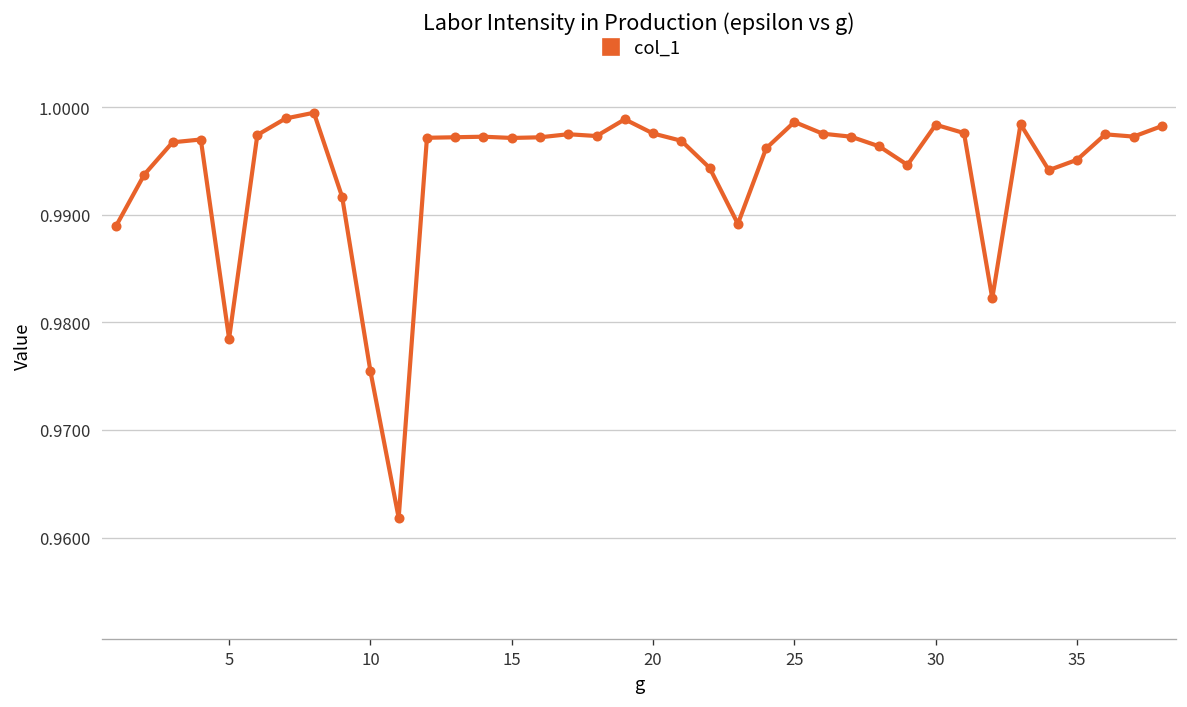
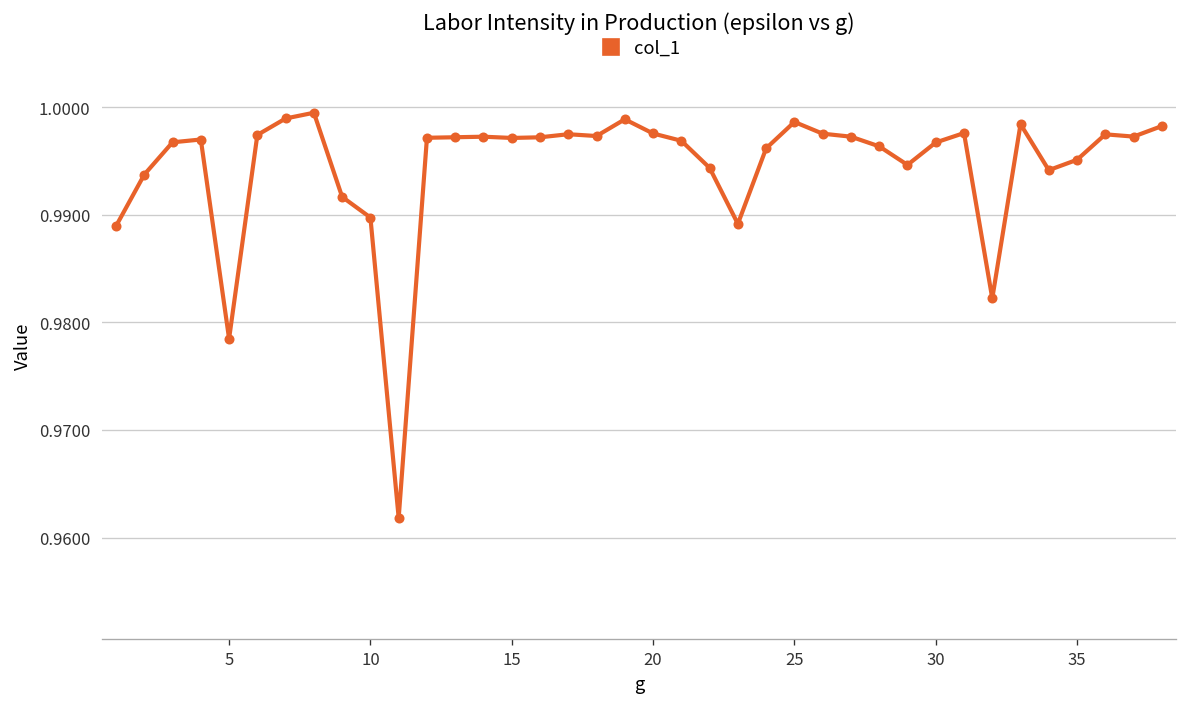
10: 0.975 -> 0.990
30: 0.998 -> 0.997
